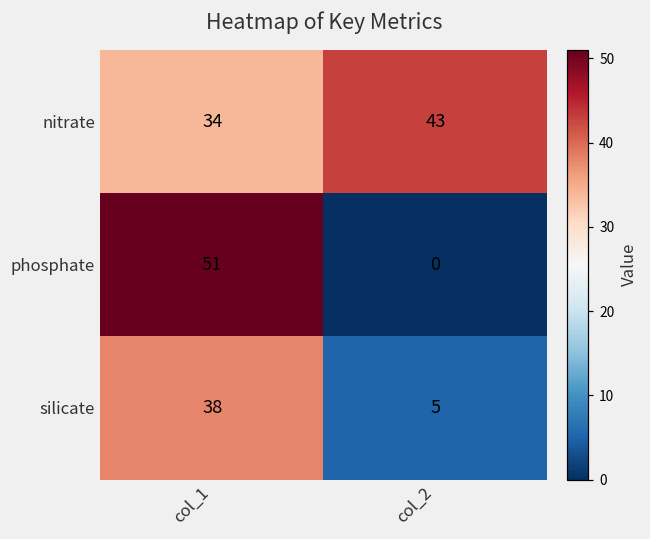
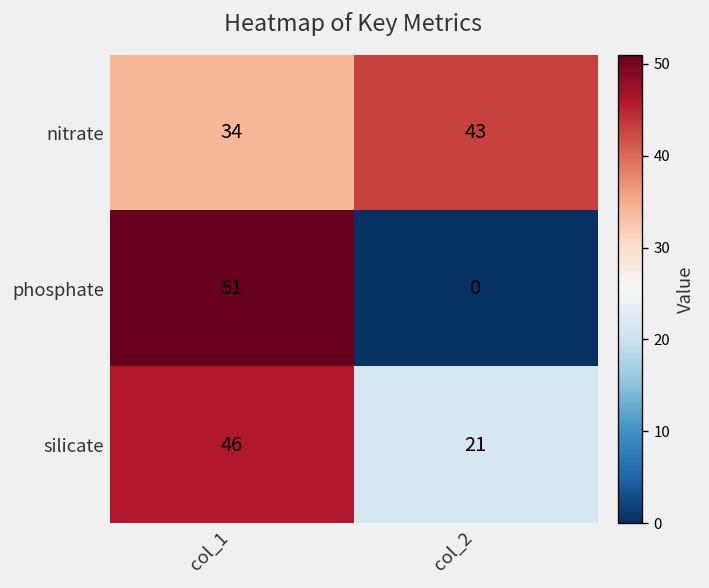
silicate, col_1: 38 -> 46
silicate, col_2: 5 -> 21
